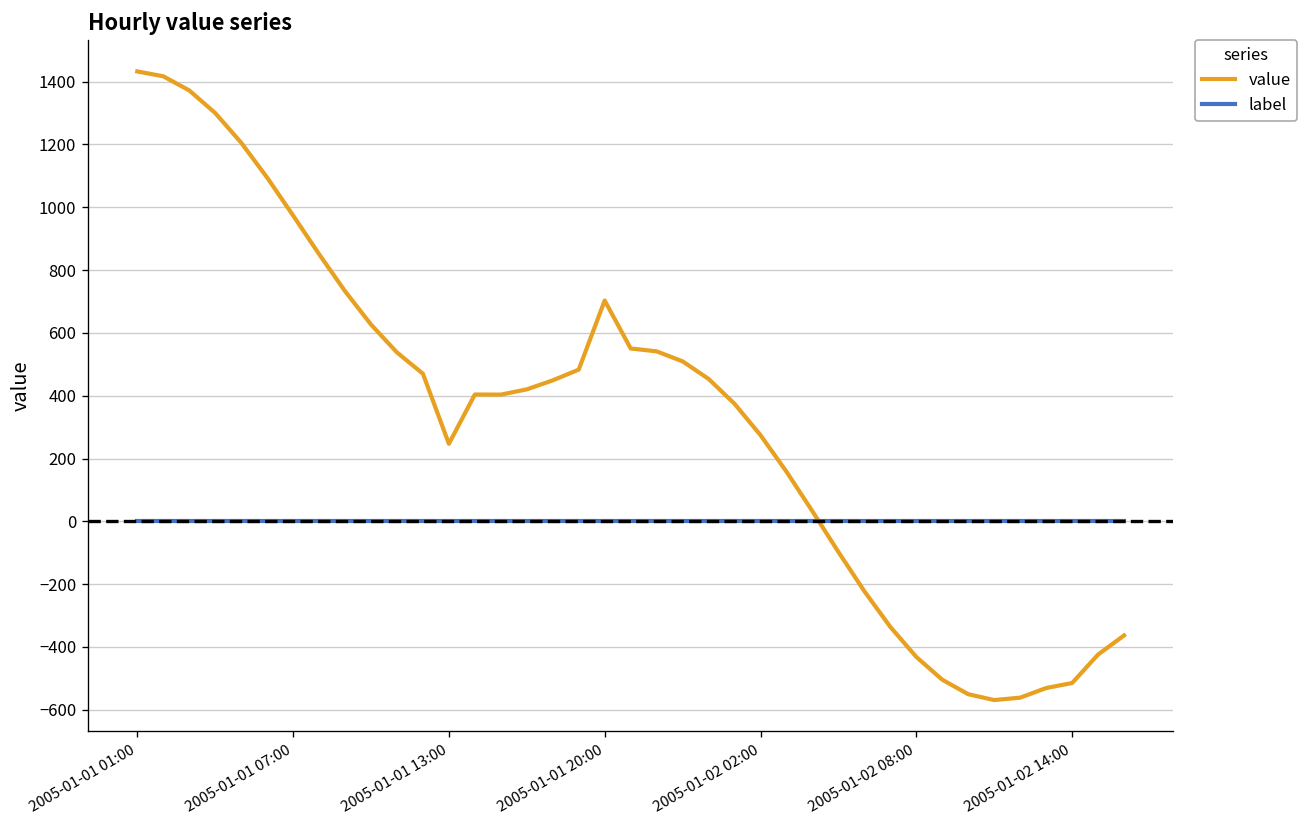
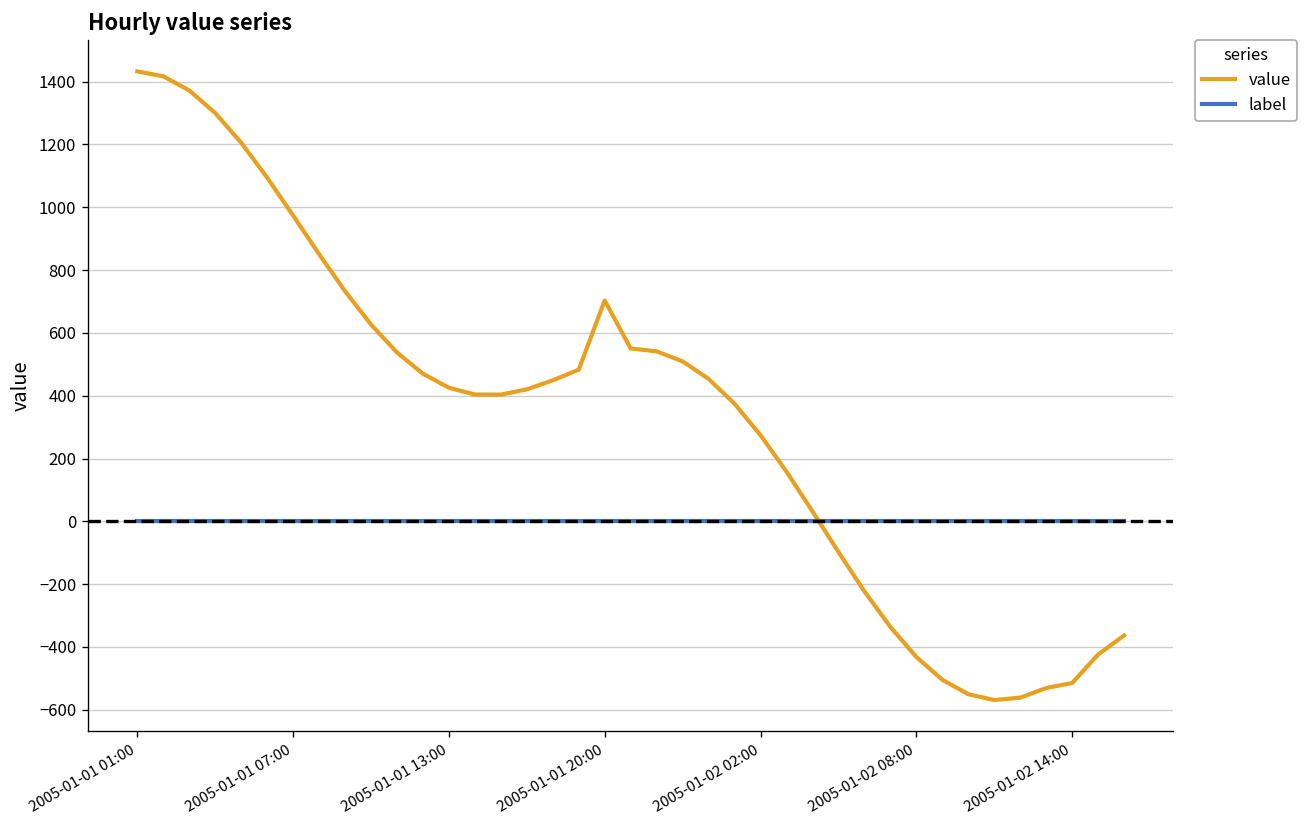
value, 2005-01-01 13:00: 250 -> 430
